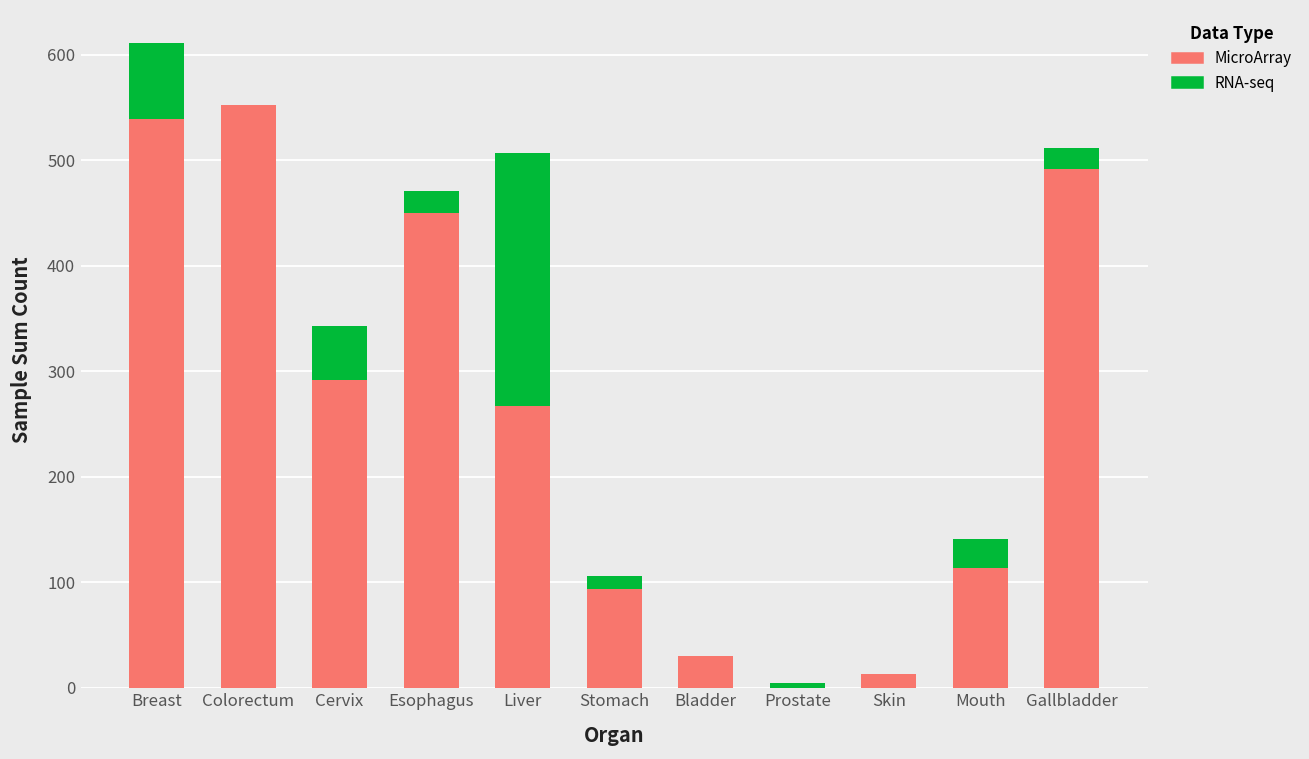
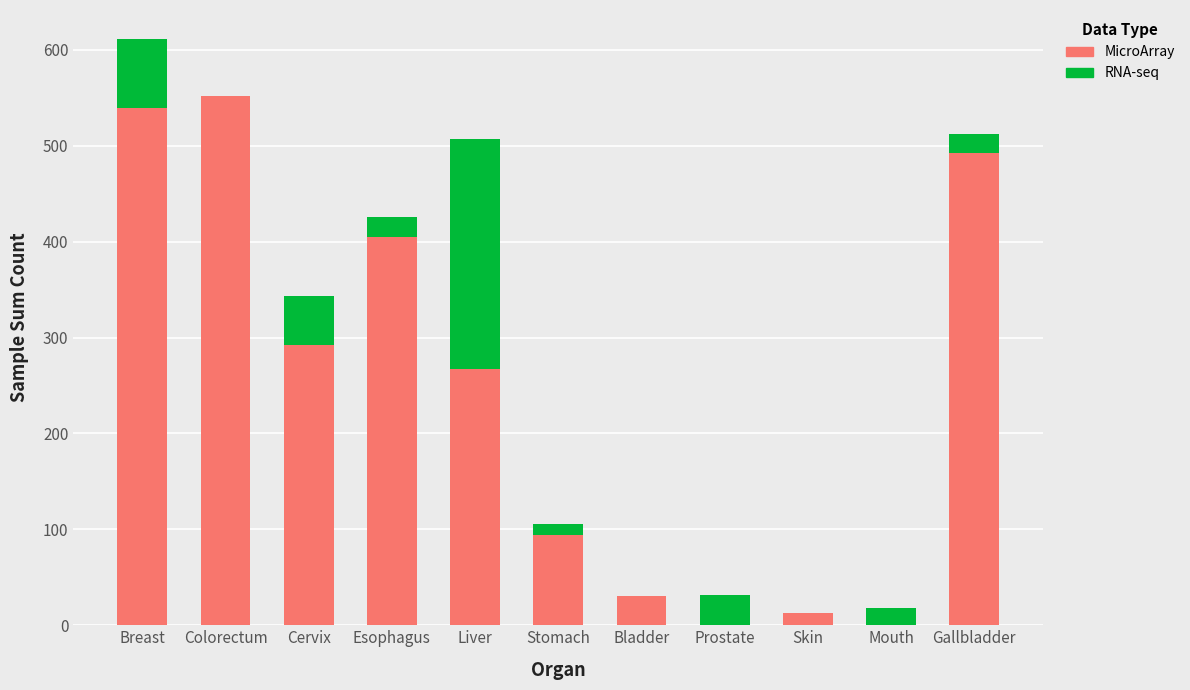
MicroArray, Esophagus: 450 -> 410
RNA-seq, Prostate: 10 -> 30
MicroArray, Mouth: 110 -> 0
RNA-seq, Mouth: 30 -> 20
